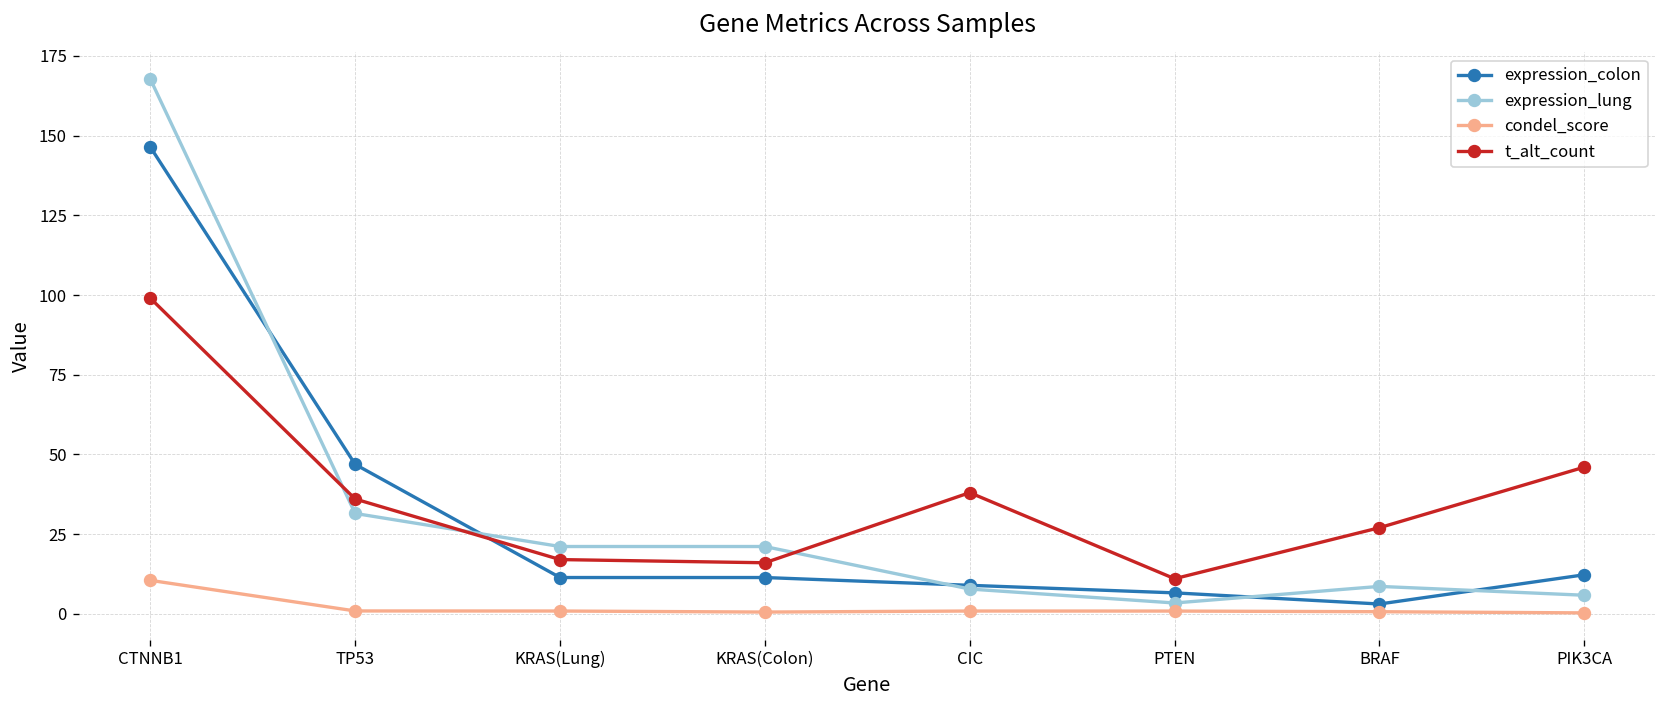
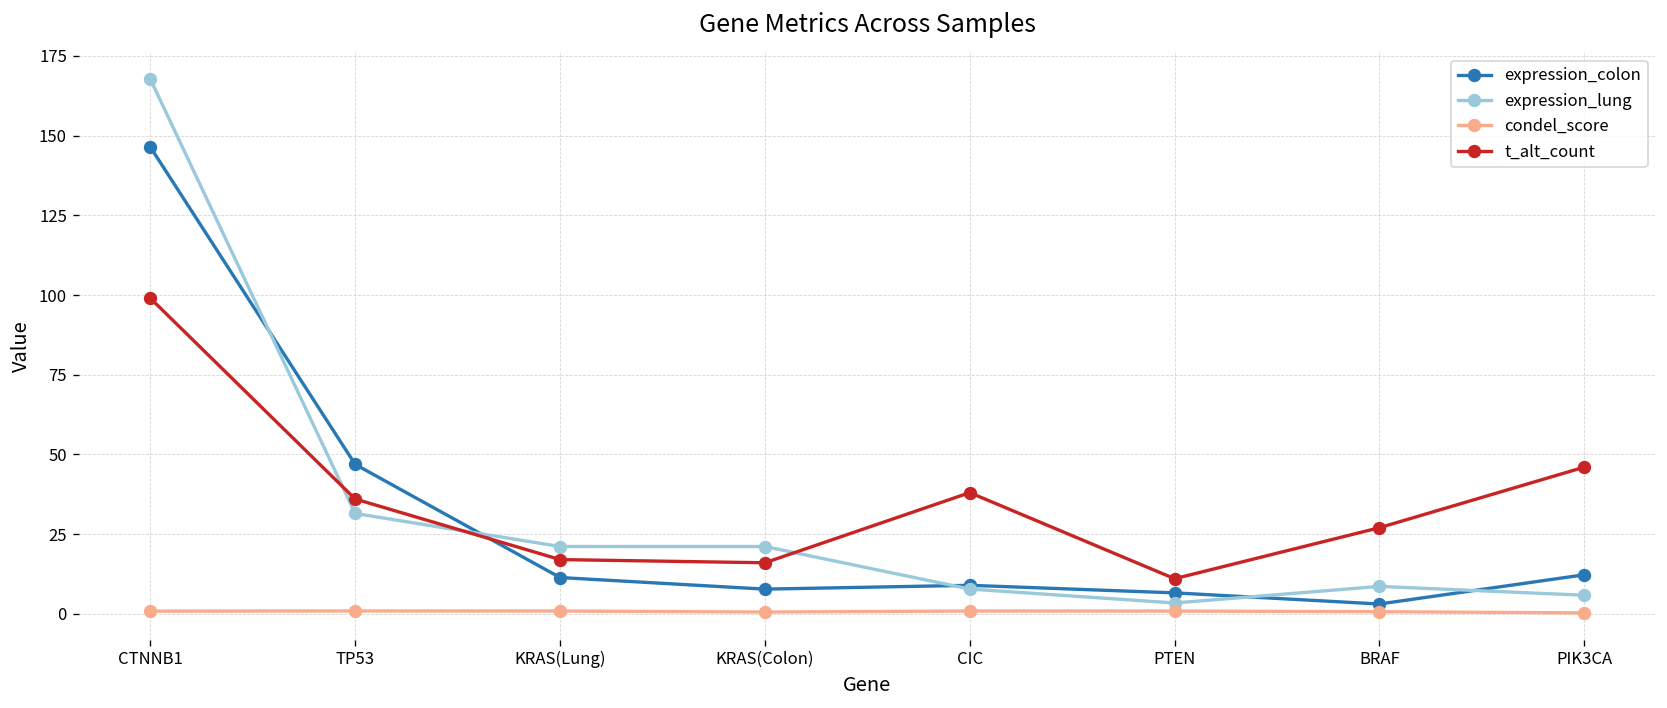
condel_score, CTNNB1: 10 -> 1
expression_colon, KRAS(Colon): 11 -> 8
